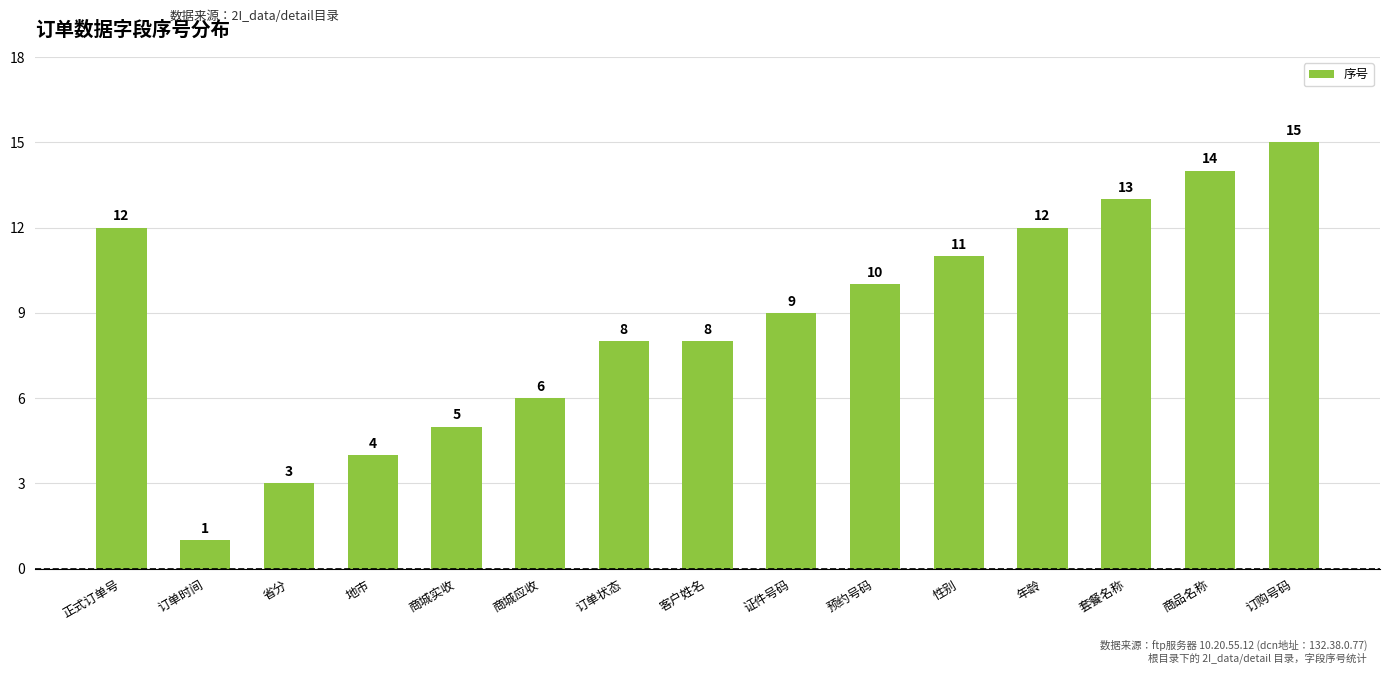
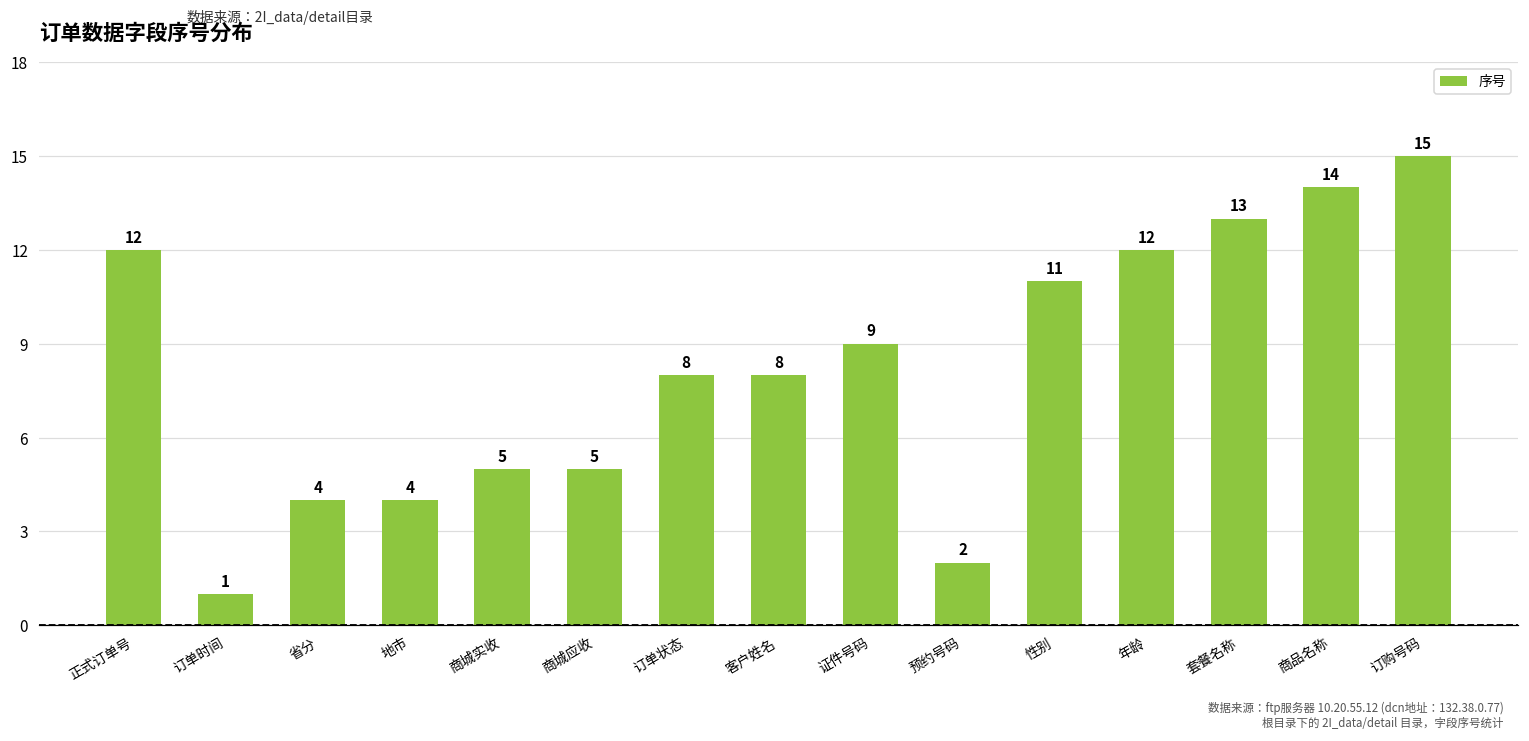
省分: 3 -> 4
商城应收: 6 -> 5
预约号码: 10 -> 2
